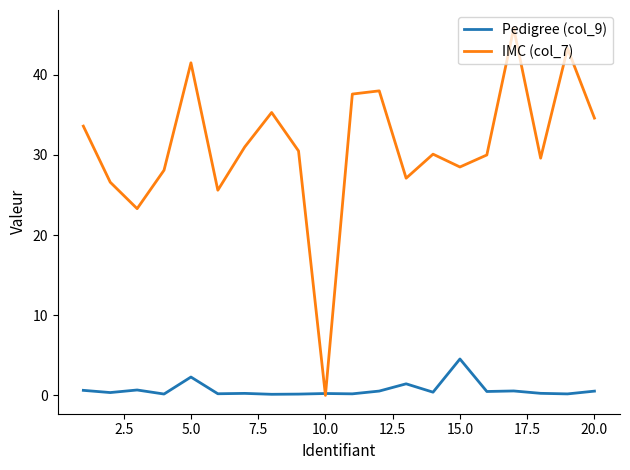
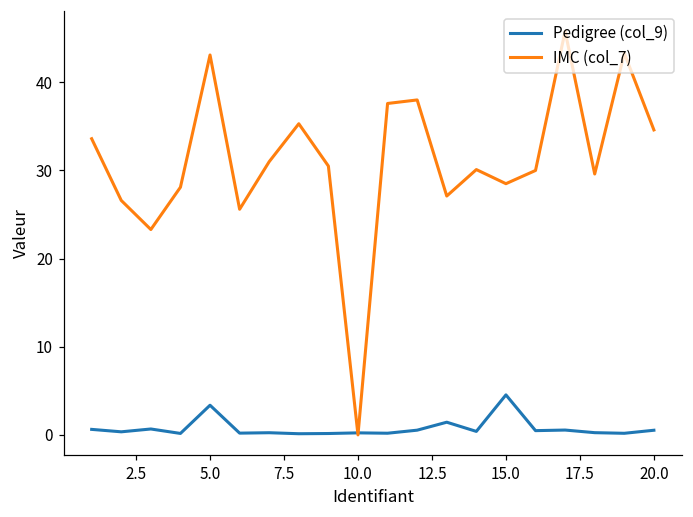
Pedigree (col_9), 5.0: 2 -> 3
IMC (col_7), 5.0: 42 -> 43
